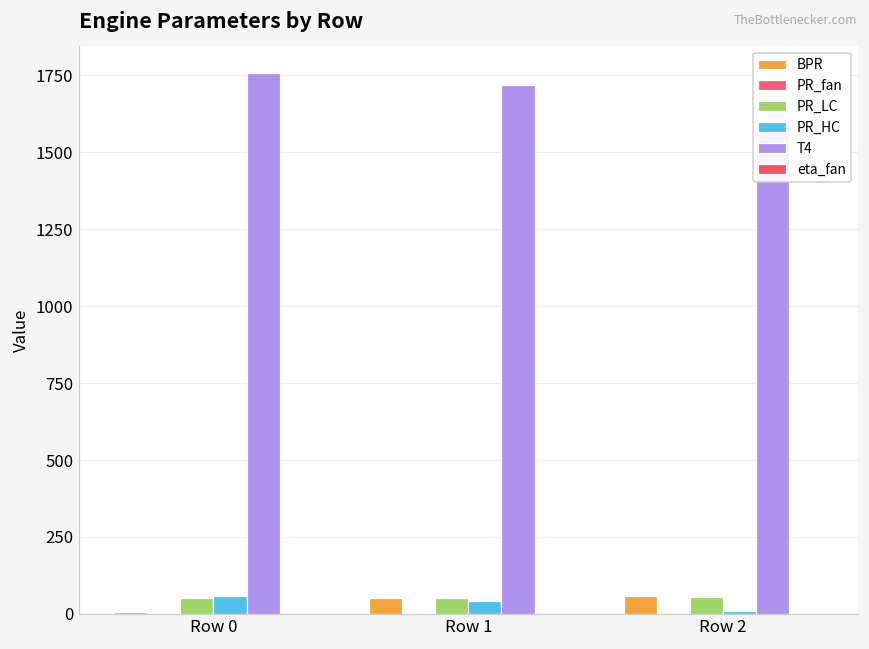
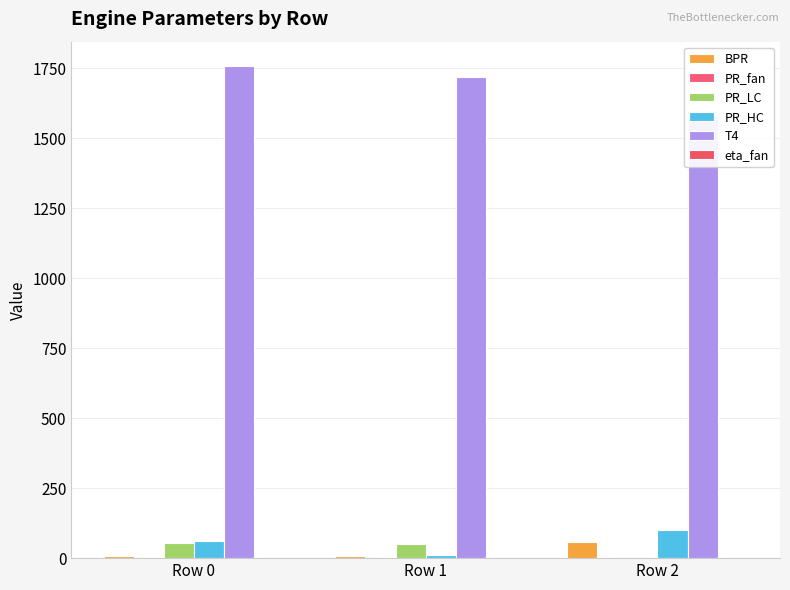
BPR, Row 1: 50 -> 10
PR_HC, Row 1: 40 -> 10
PR_LC, Row 2: 60 -> 0
PR_HC, Row 2: 10 -> 100
